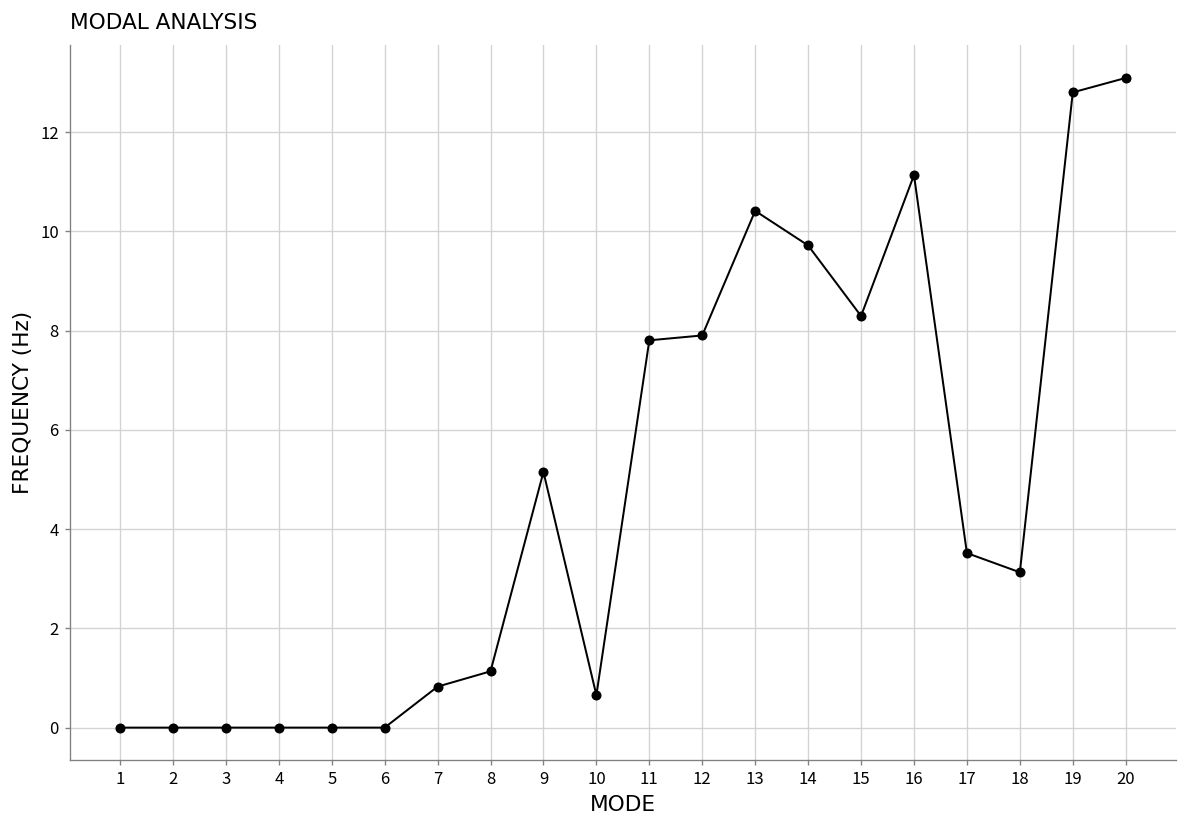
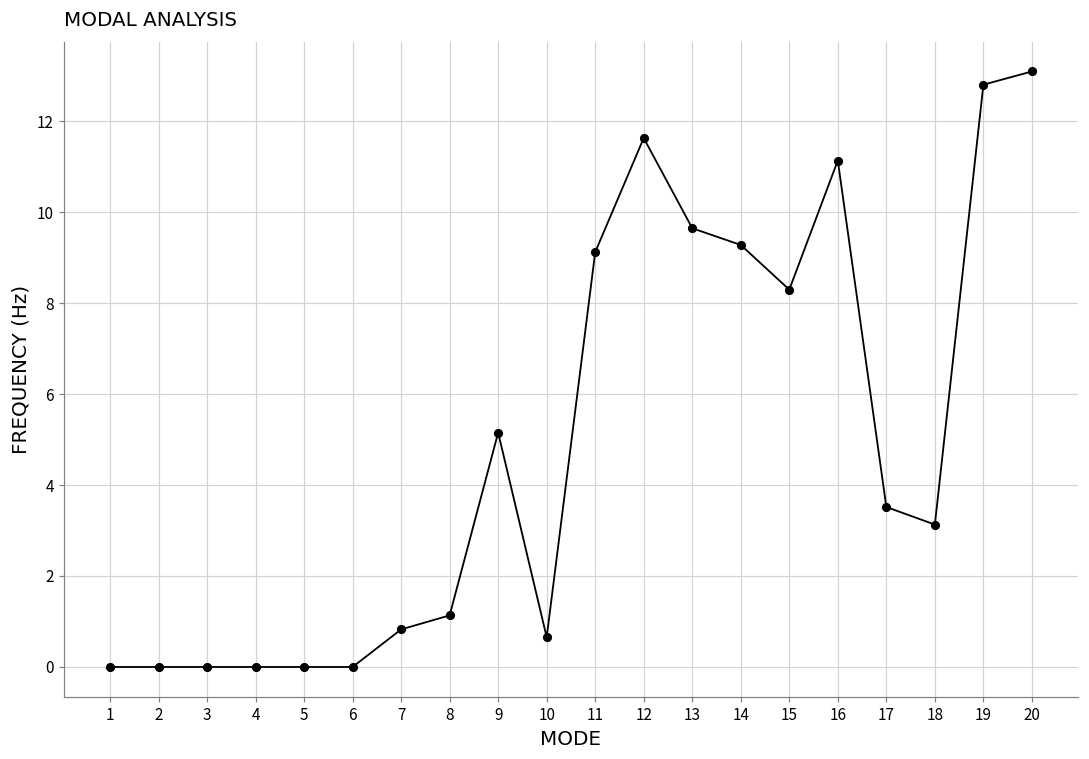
11: 7.8 -> 9.1
12: 7.9 -> 11.6
13: 10.4 -> 9.6
14: 9.7 -> 9.3
